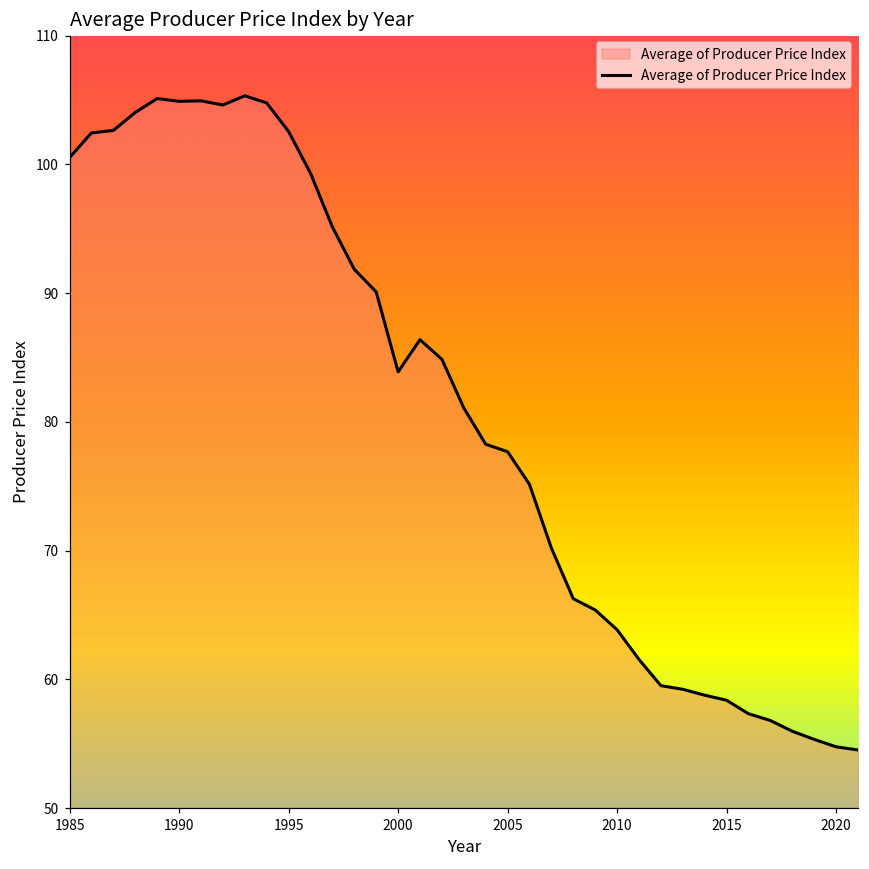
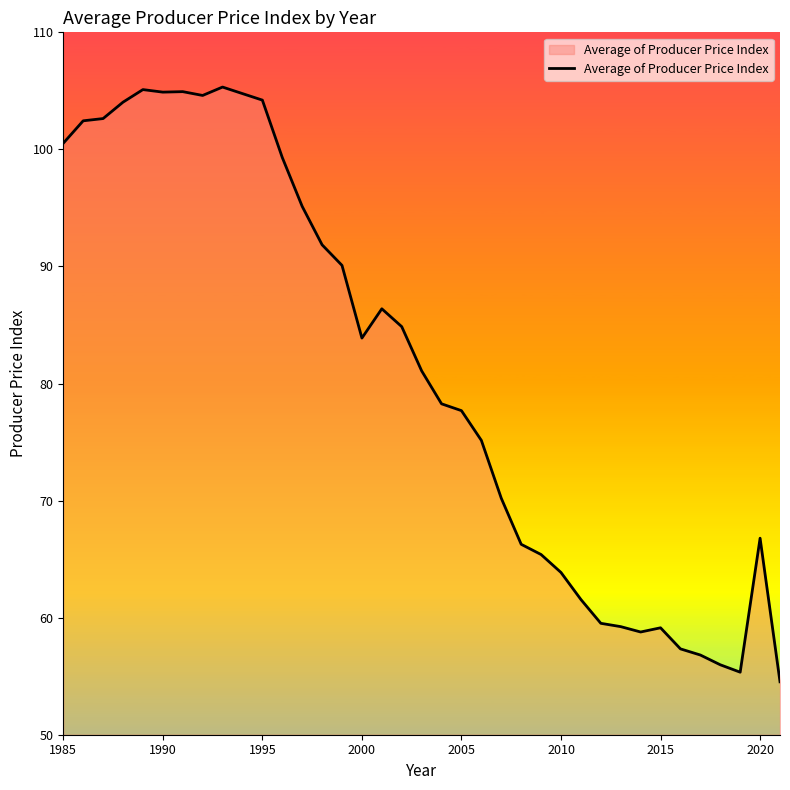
1995: 102.6 -> 104.2
2015: 58.4 -> 59.1
2020: 54.8 -> 66.8
